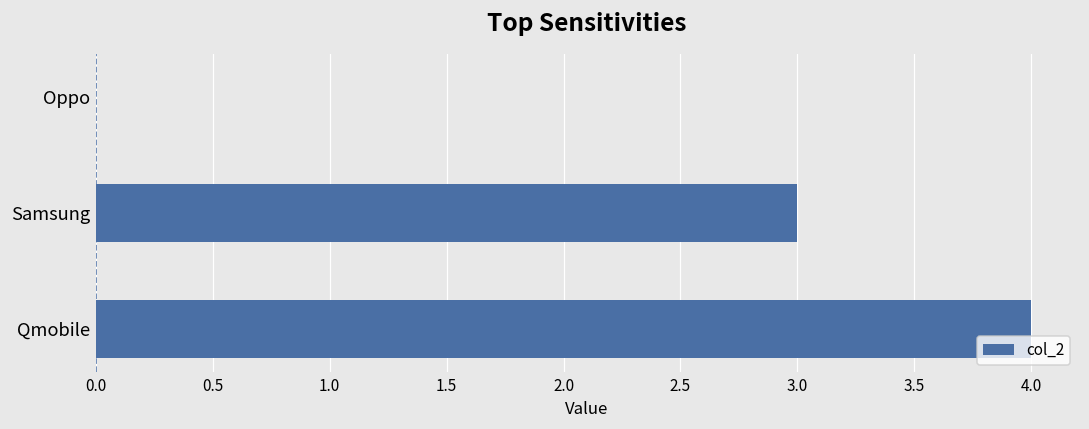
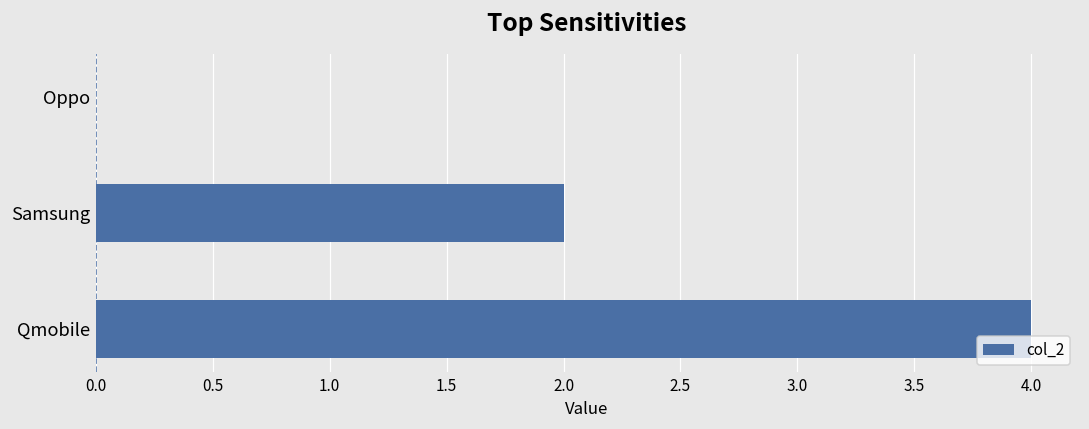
Samsung: 3 -> 2
